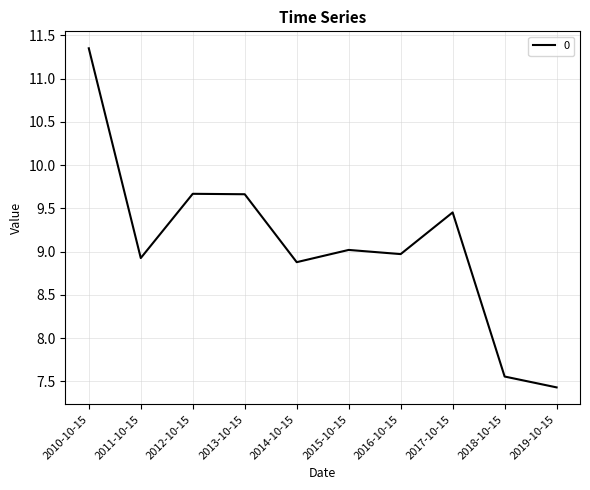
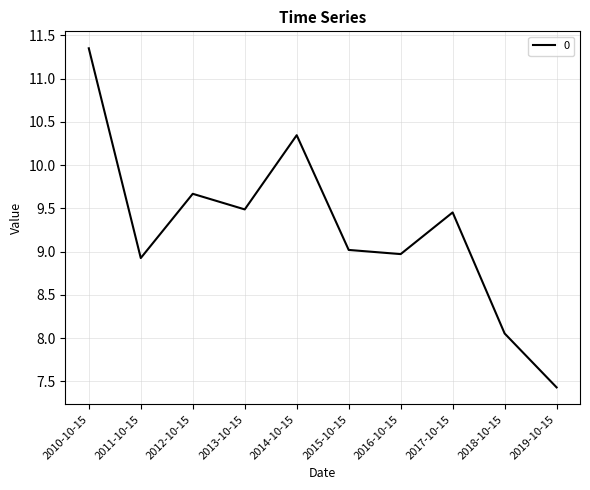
2013-10-15: 9.7 -> 9.5
2014-10-15: 8.9 -> 10.3
2018-10-15: 7.6 -> 8.1
